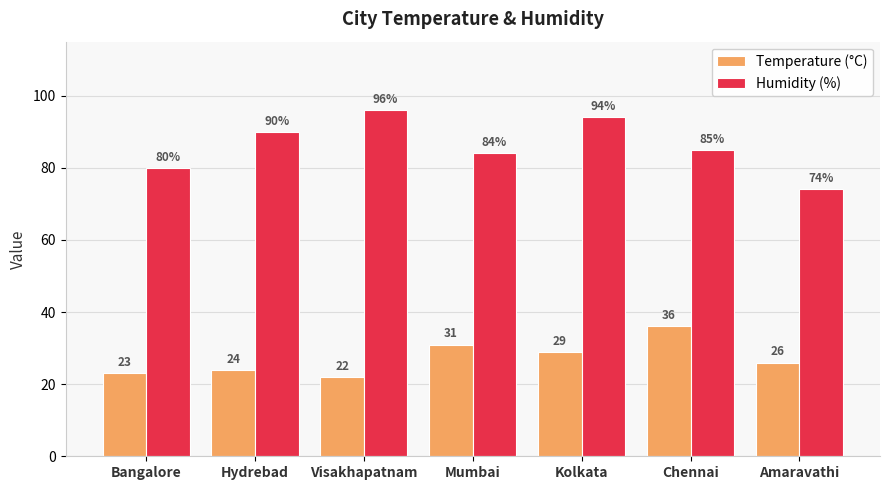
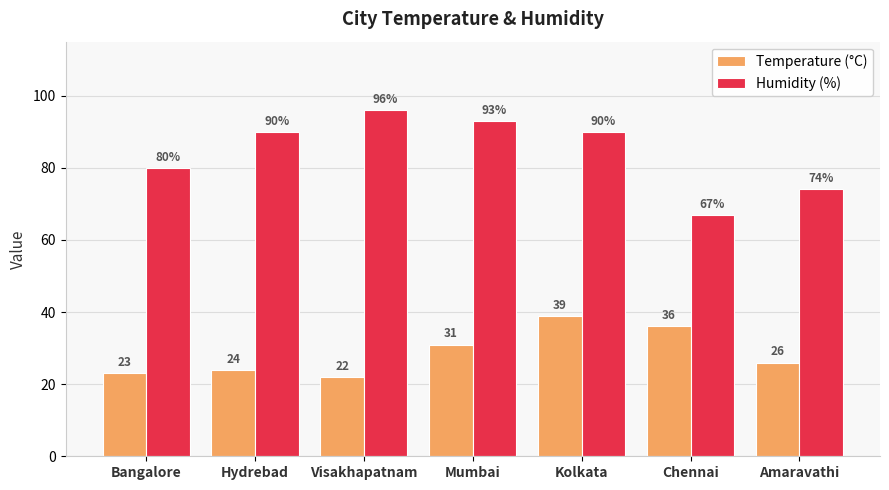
Humidity (%), Mumbai: 84% -> 93%
Temperature (°C), Kolkata: 29 -> 39
Humidity (%), Kolkata: 94% -> 90%
Humidity (%), Chennai: 85% -> 67%
